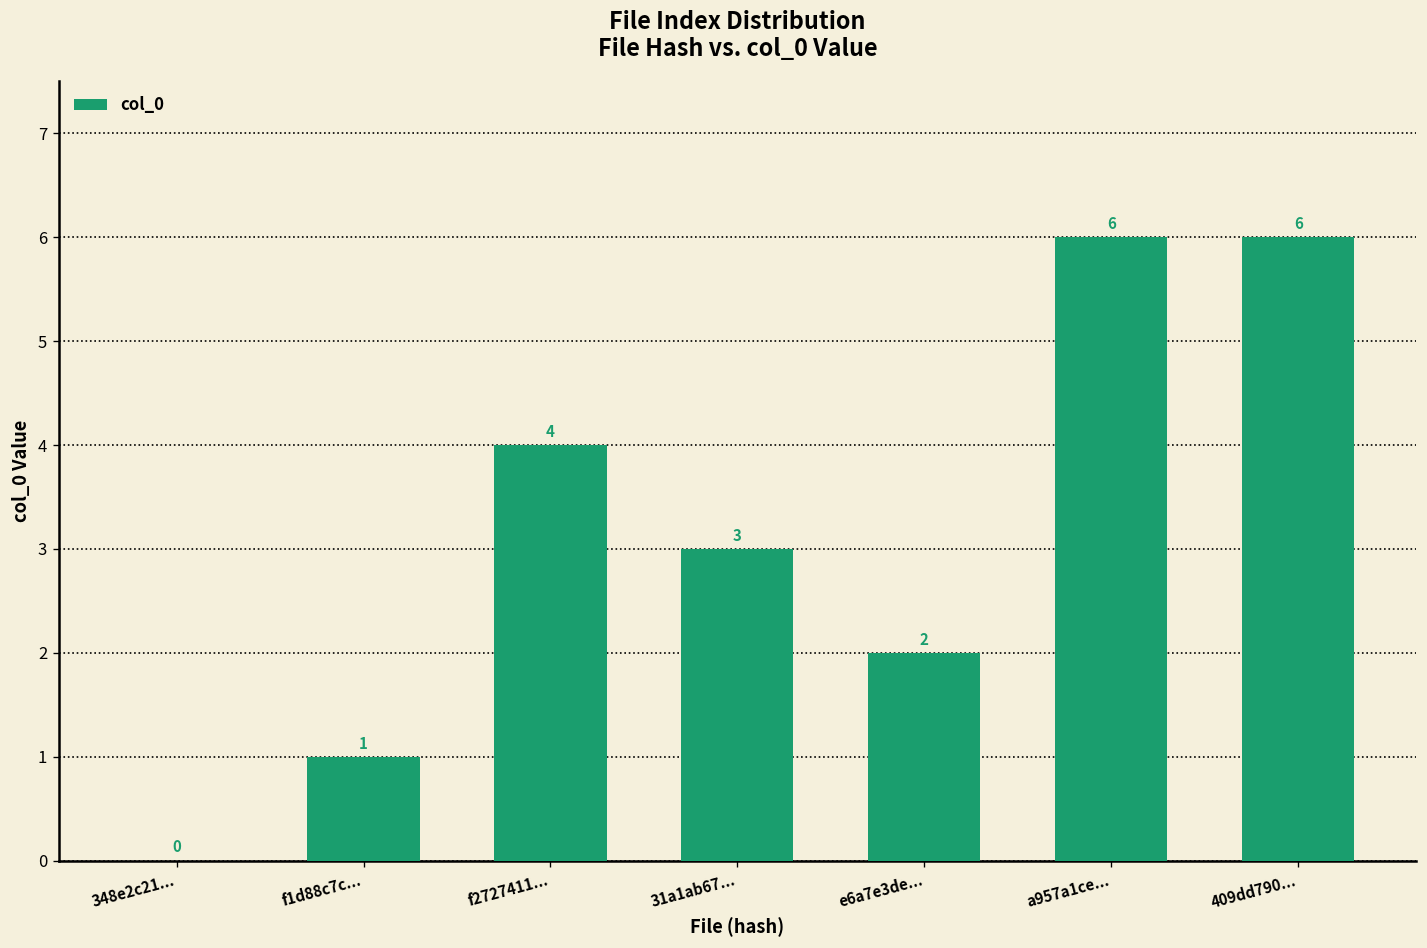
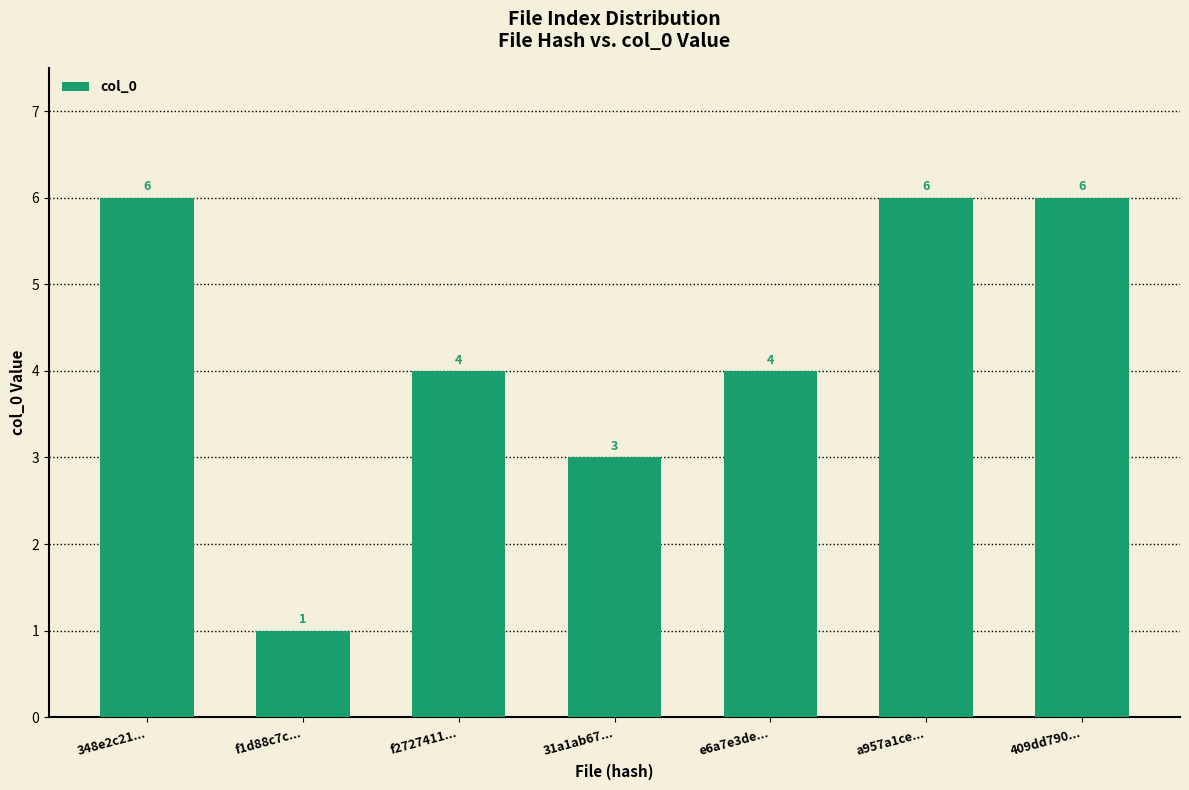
348e2c21...: 0 -> 6
e6a7e3de...: 2 -> 4
